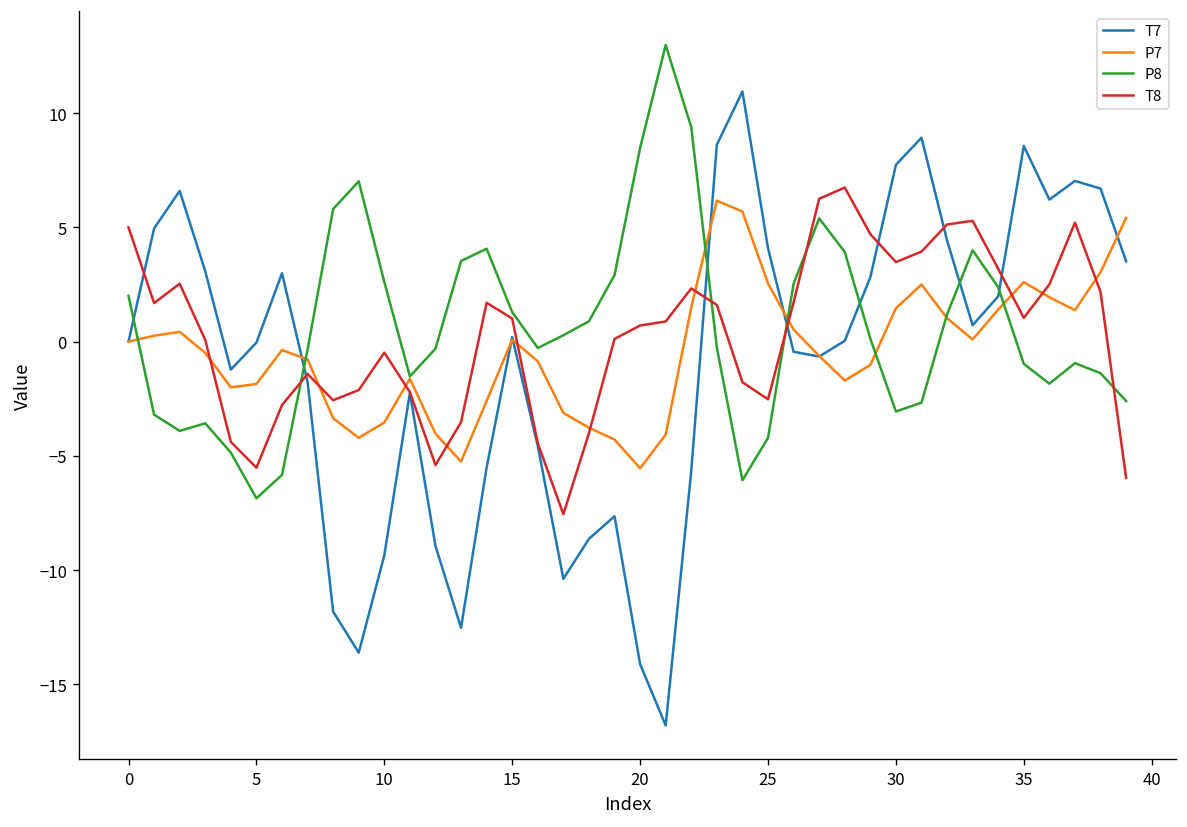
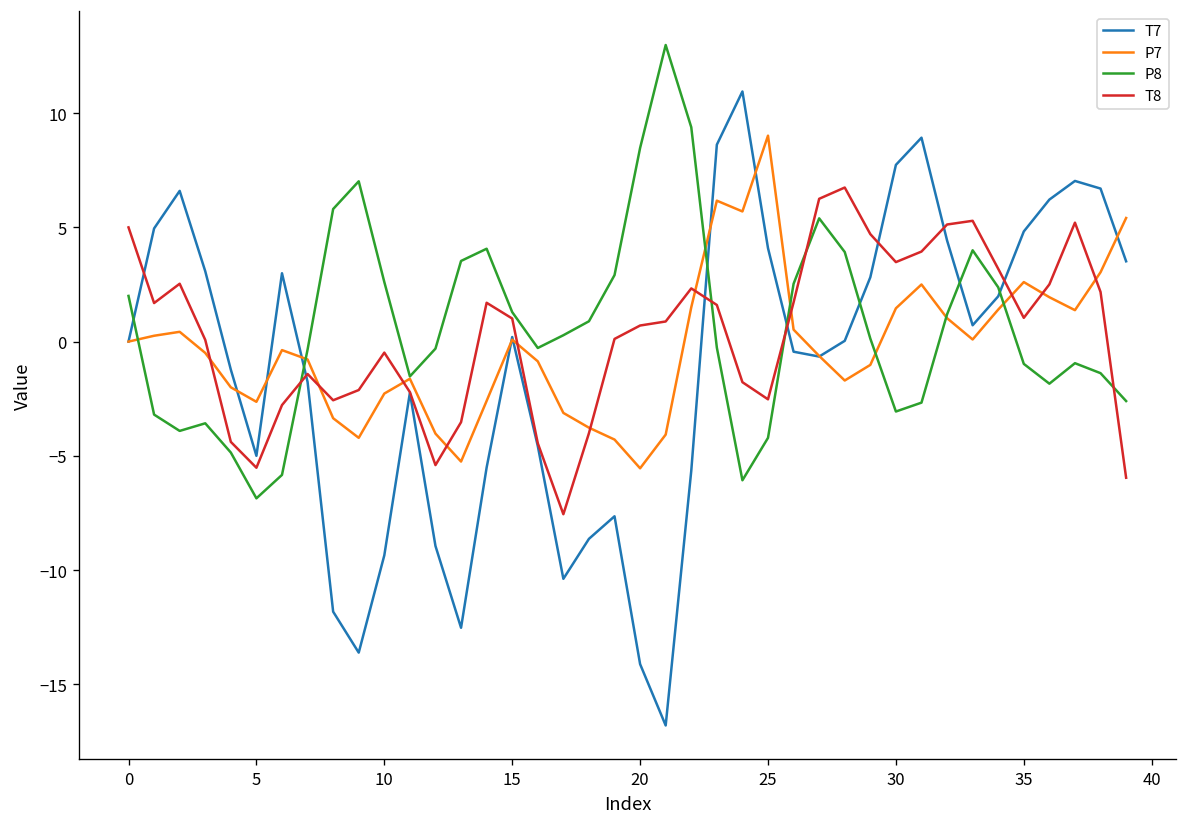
T7, 5: 0.0 -> -5.0
P7, 5: -1.9 -> -2.6
P7, 10: -3.5 -> -2.3
P7, 25: 2.5 -> 9.0
T7, 35: 8.6 -> 4.8
